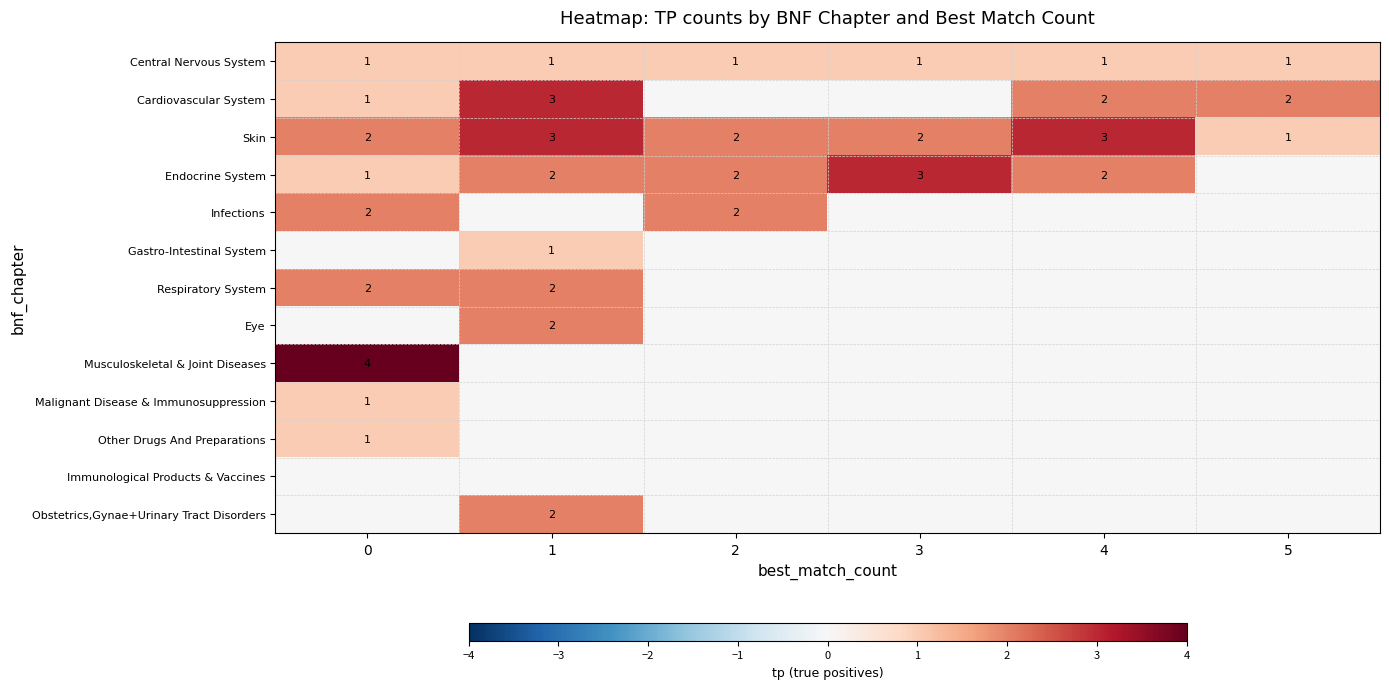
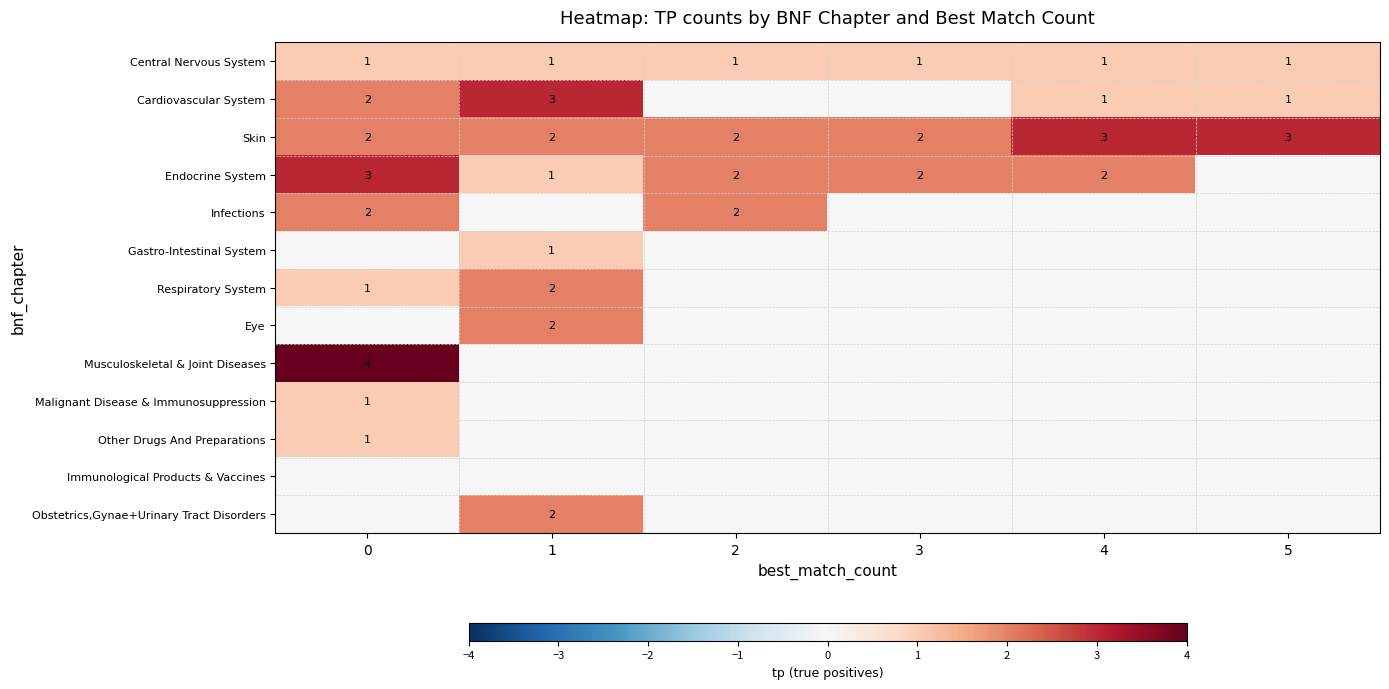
Cardiovascular System, 0: 1 -> 2
Cardiovascular System, 4: 2 -> 1
Cardiovascular System, 5: 2 -> 1
Skin, 1: 3 -> 2
Skin, 5: 1 -> 3
Endocrine System, 0: 1 -> 3
Endocrine System, 1: 2 -> 1
Endocrine System, 3: 3 -> 2
Respiratory System, 0: 2 -> 1
